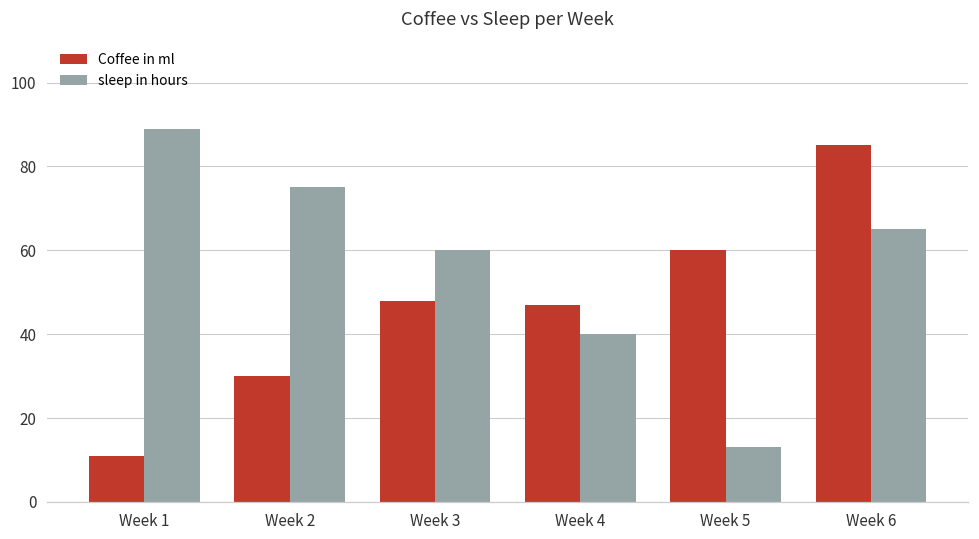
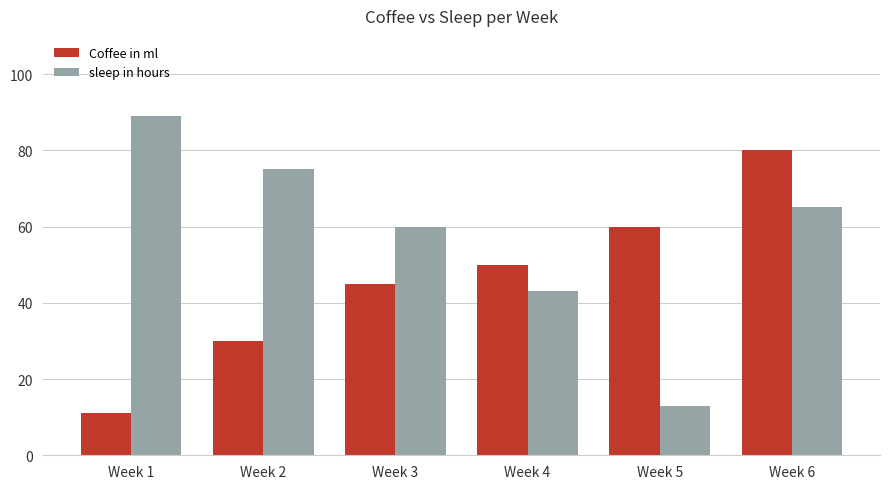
Coffee in ml, Week 3: 48 -> 45
Coffee in ml, Week 4: 47 -> 50
sleep in hours, Week 4: 40 -> 43
Coffee in ml, Week 6: 85 -> 80
